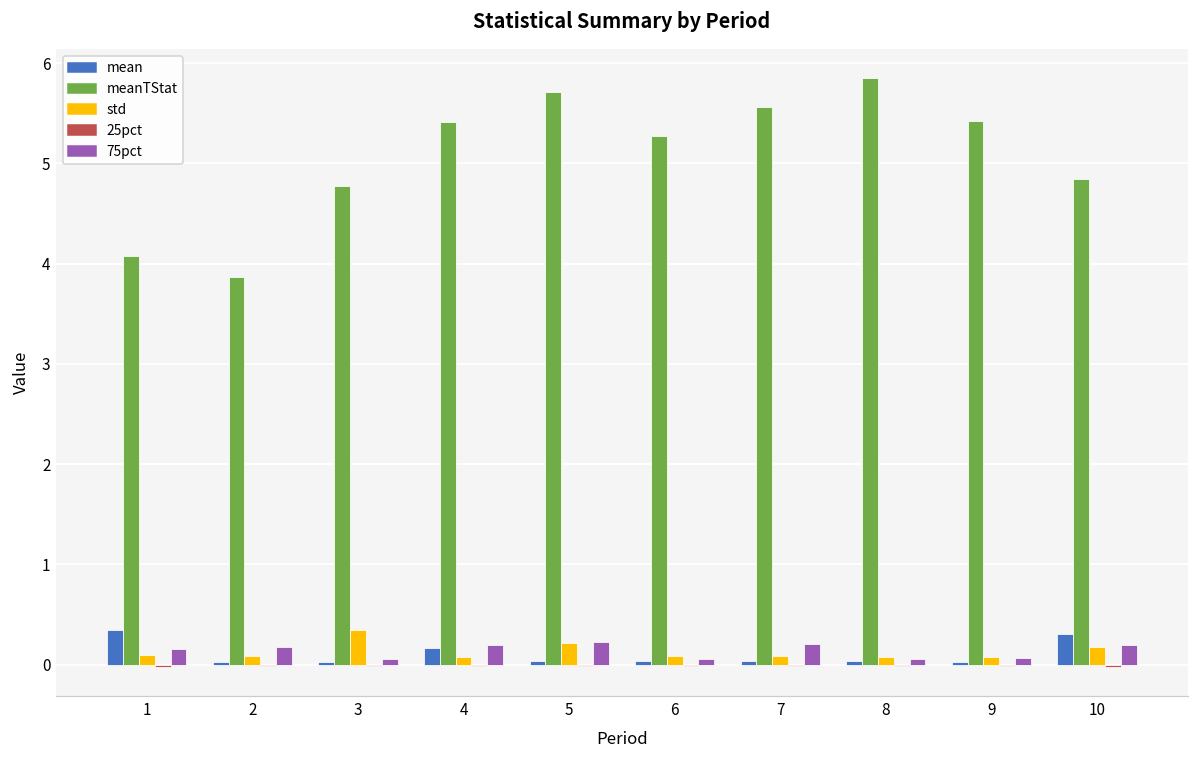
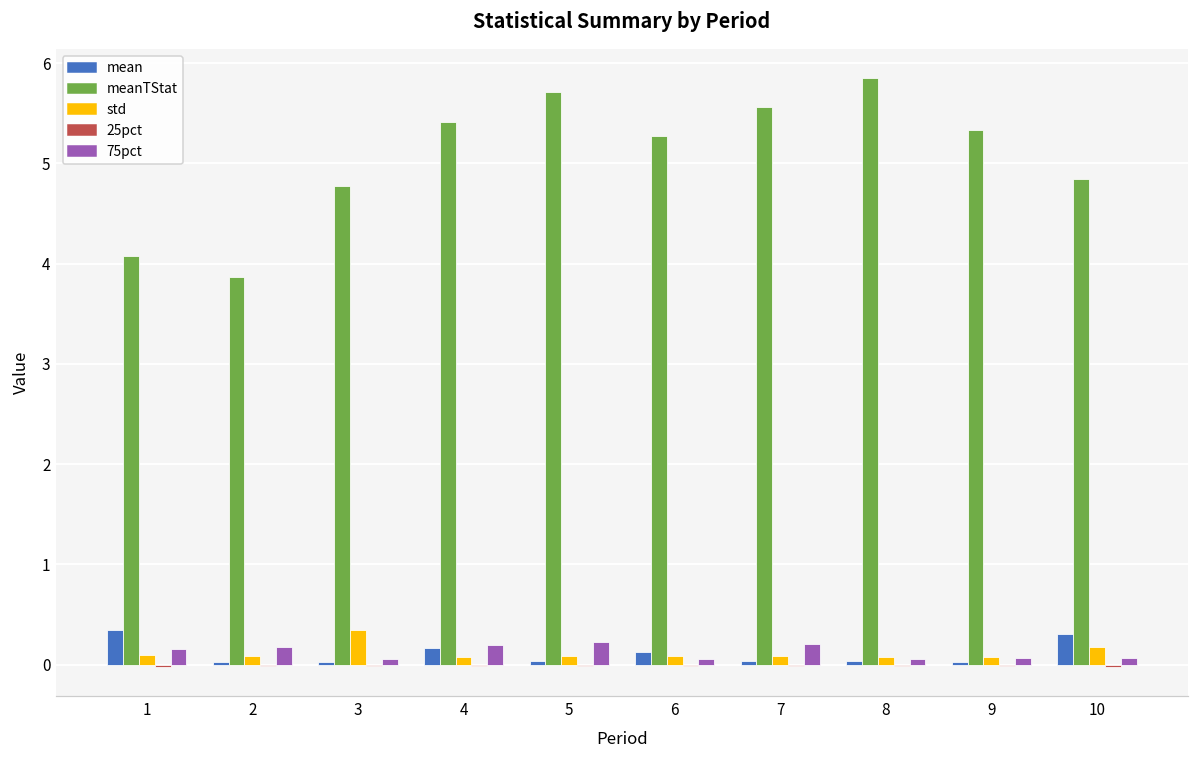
std, 5: 0.2 -> 0.1
mean, 6: 0.0 -> 0.1
meanTStat, 9: 5.4 -> 5.3
75pct, 10: 0.2 -> 0.1
